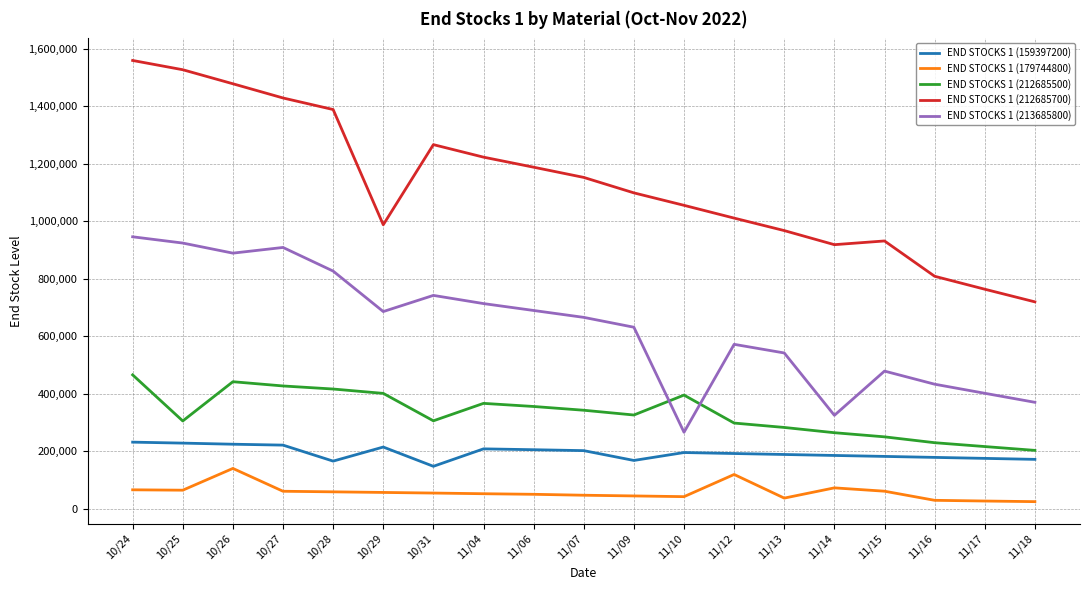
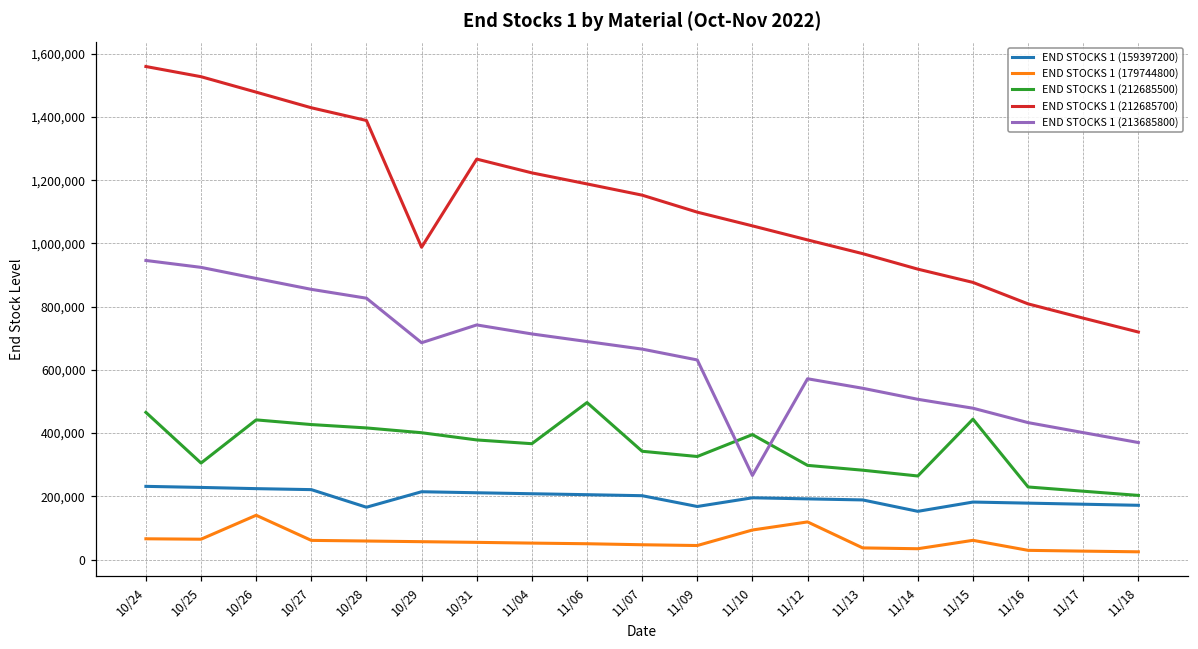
END STOCKS 1 (213685800), 10/27: 910,000 -> 850,000
END STOCKS 1 (159397200), 10/31: 150,000 -> 210,000
END STOCKS 1 (212685500), 10/31: 310,000 -> 380,000
END STOCKS 1 (212685500), 11/06: 360,000 -> 500,000
END STOCKS 1 (179744800), 11/10: 40,000 -> 90,000
END STOCKS 1 (159397200), 11/14: 190,000 -> 150,000
END STOCKS 1 (179744800), 11/14: 70,000 -> 30,000
END STOCKS 1 (213685800), 11/14: 320,000 -> 510,000
END STOCKS 1 (212685500), 11/15: 250,000 -> 440,000
END STOCKS 1 (212685700), 11/15: 930,000 -> 880,000
